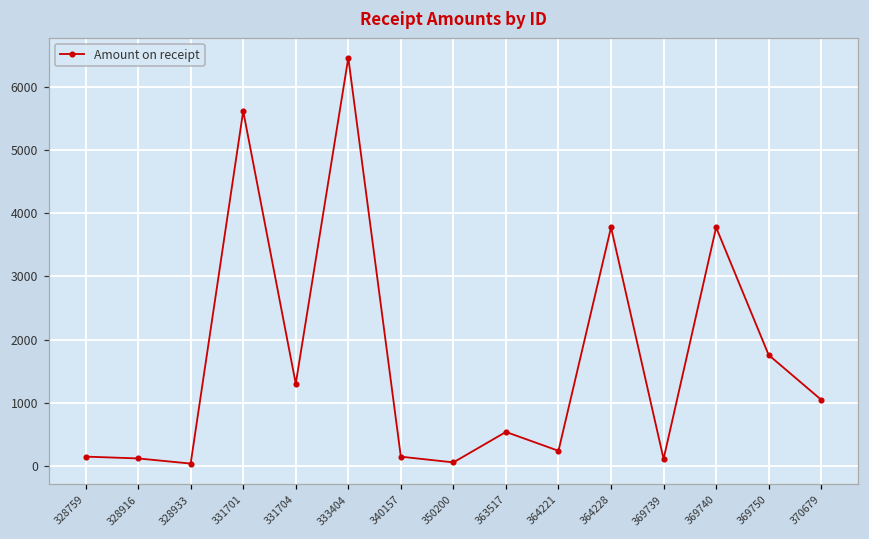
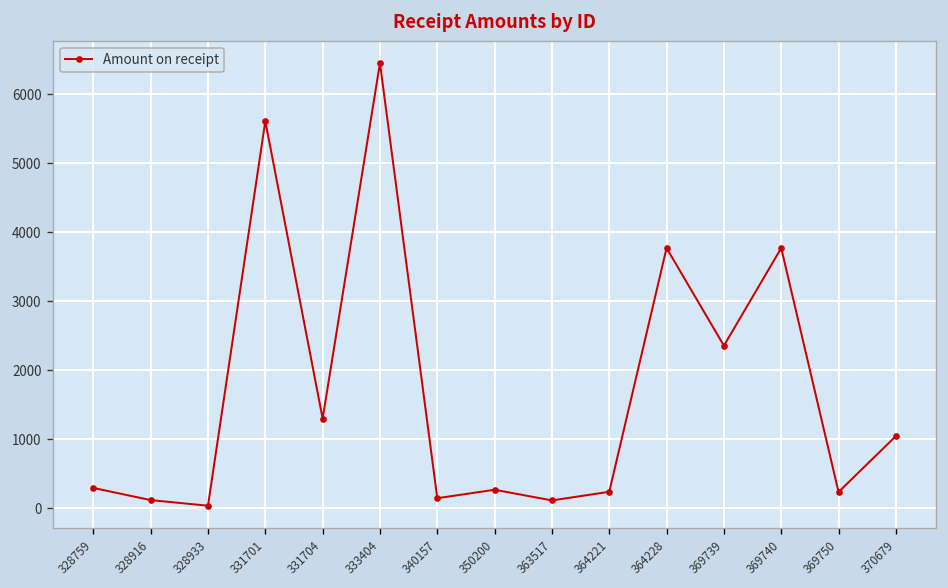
328759: 100 -> 300
350200: 100 -> 300
363517: 500 -> 100
369739: 100 -> 2400
369750: 1800 -> 200
